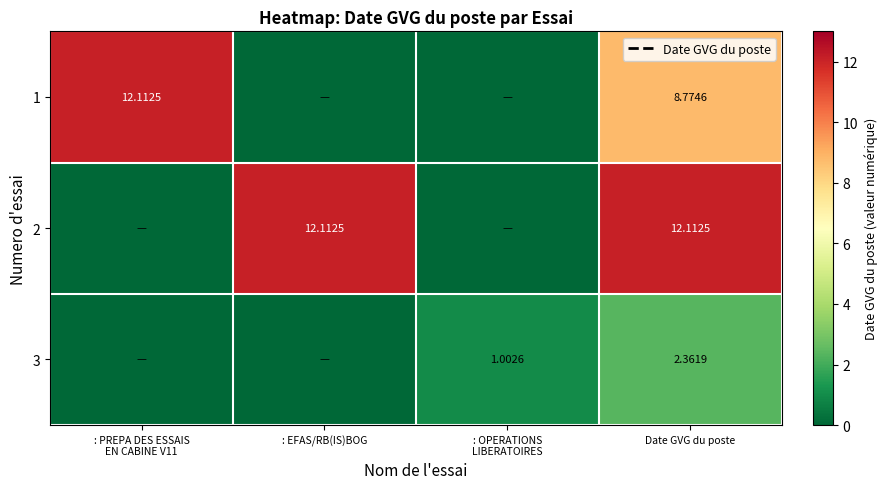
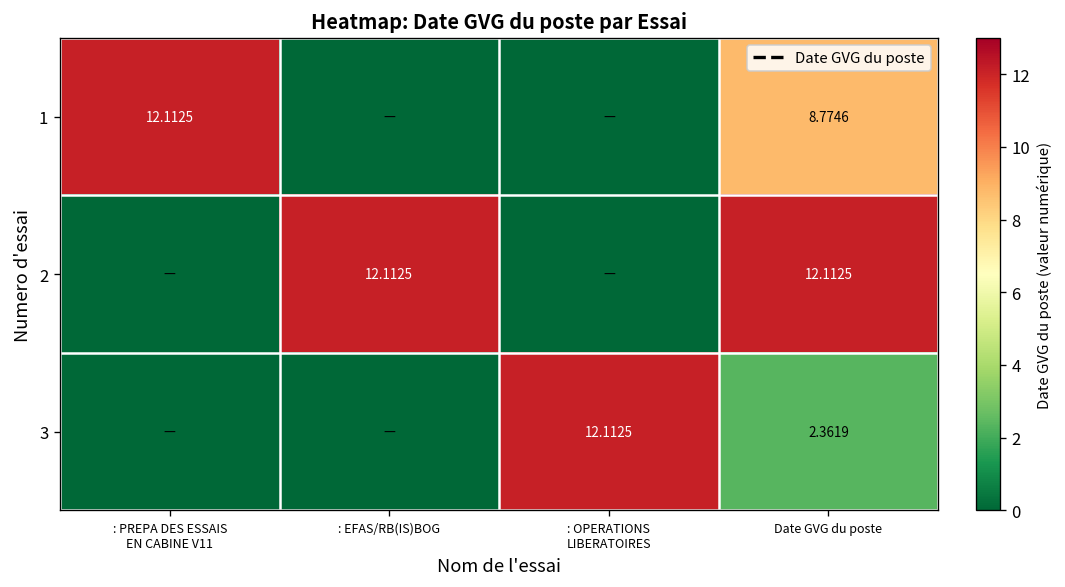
3, : OPERATIONS LIBERATOIRES: 1.0026 -> 12.1125
